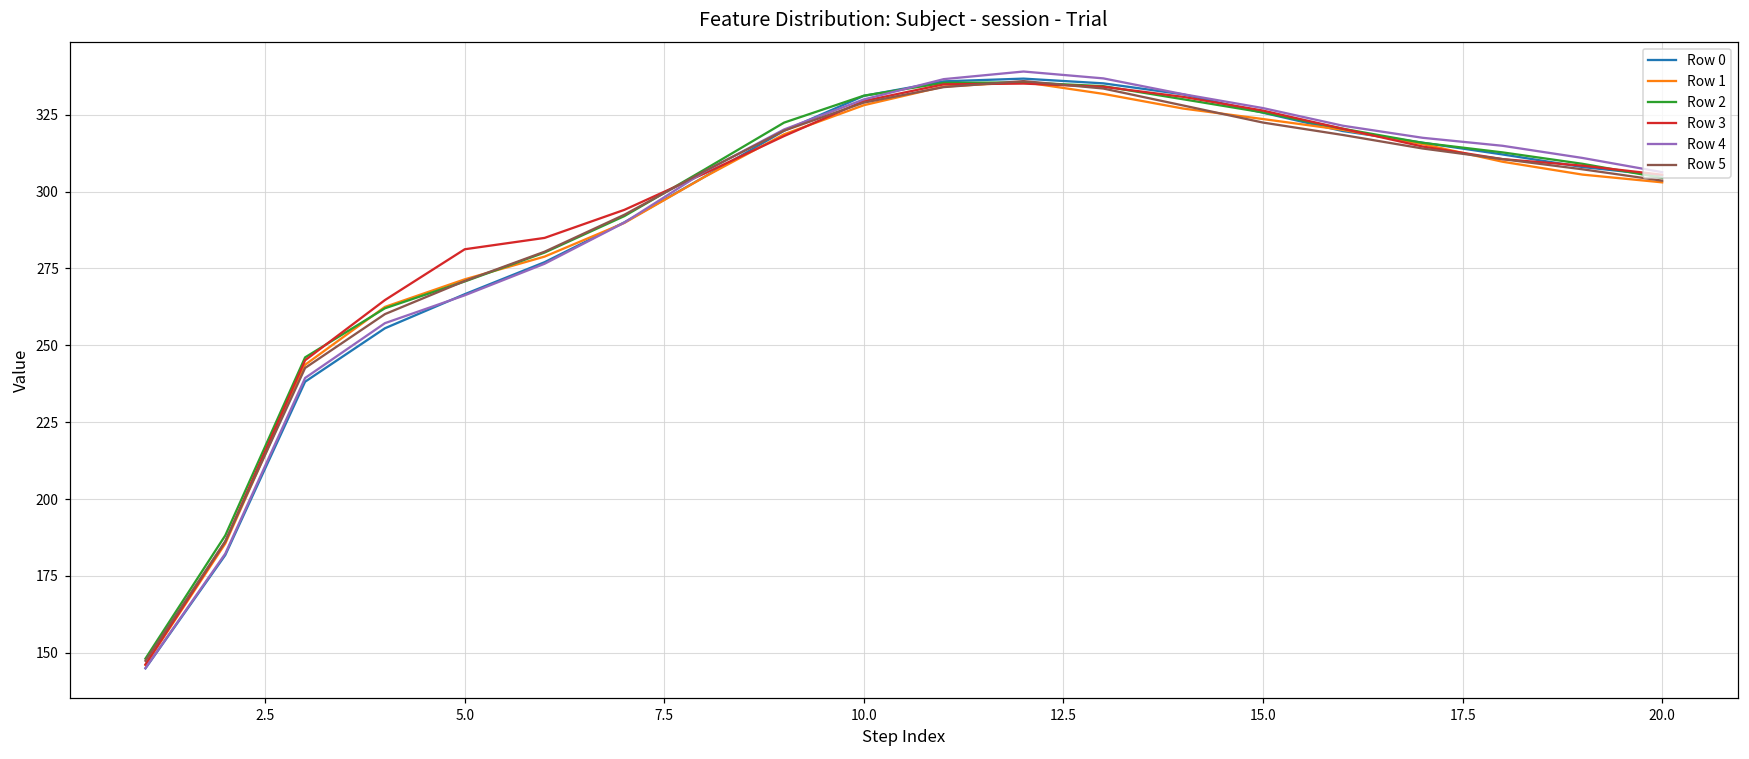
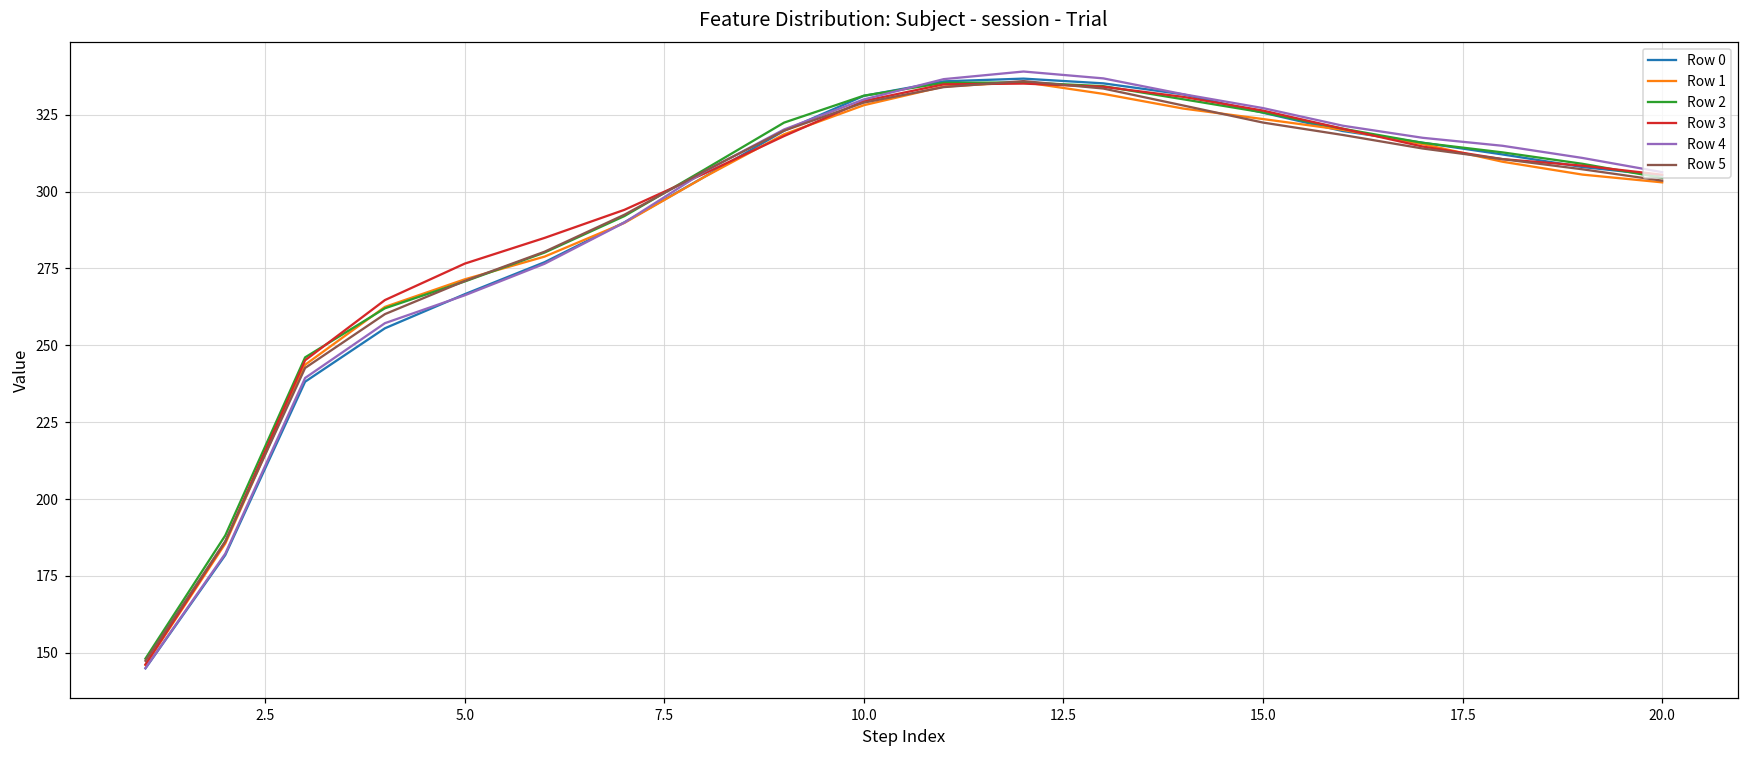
Row 3, 5.0: 281 -> 277
